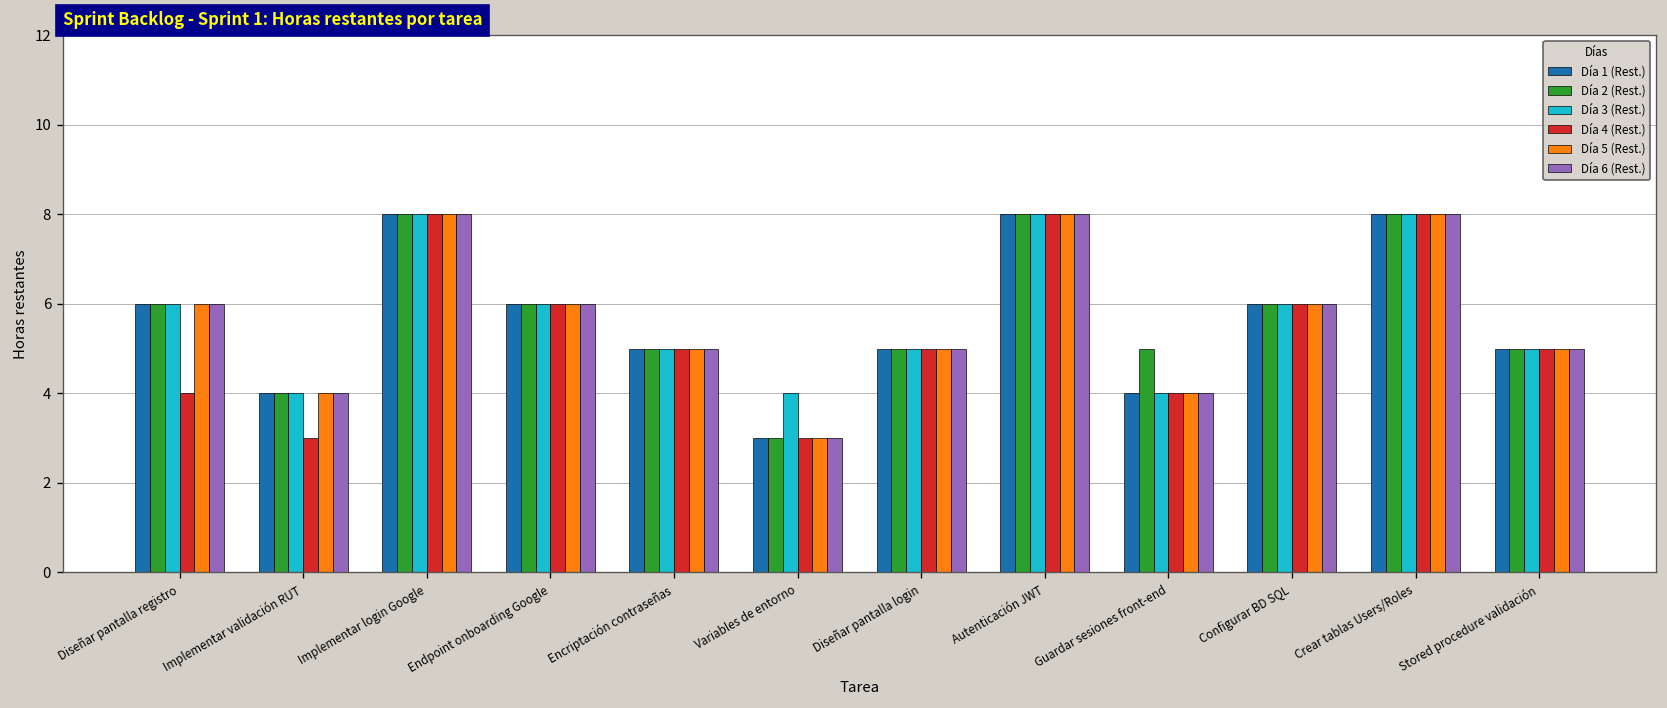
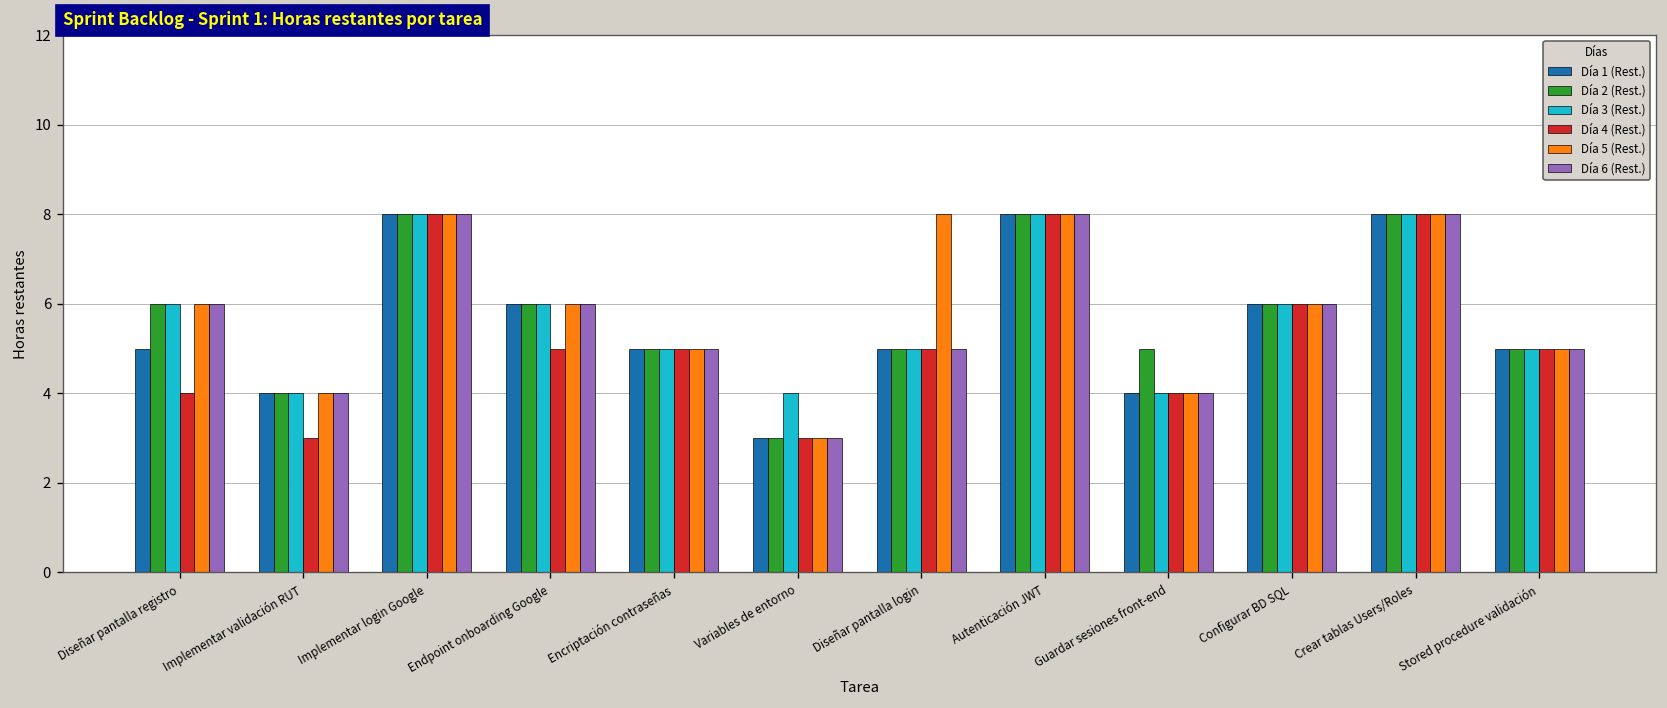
Día 1 (Rest.), Diseñar pantalla registro: 6 -> 5
Día 4 (Rest.), Endpoint onboarding Google: 6 -> 5
Día 5 (Rest.), Diseñar pantalla login: 5 -> 8
